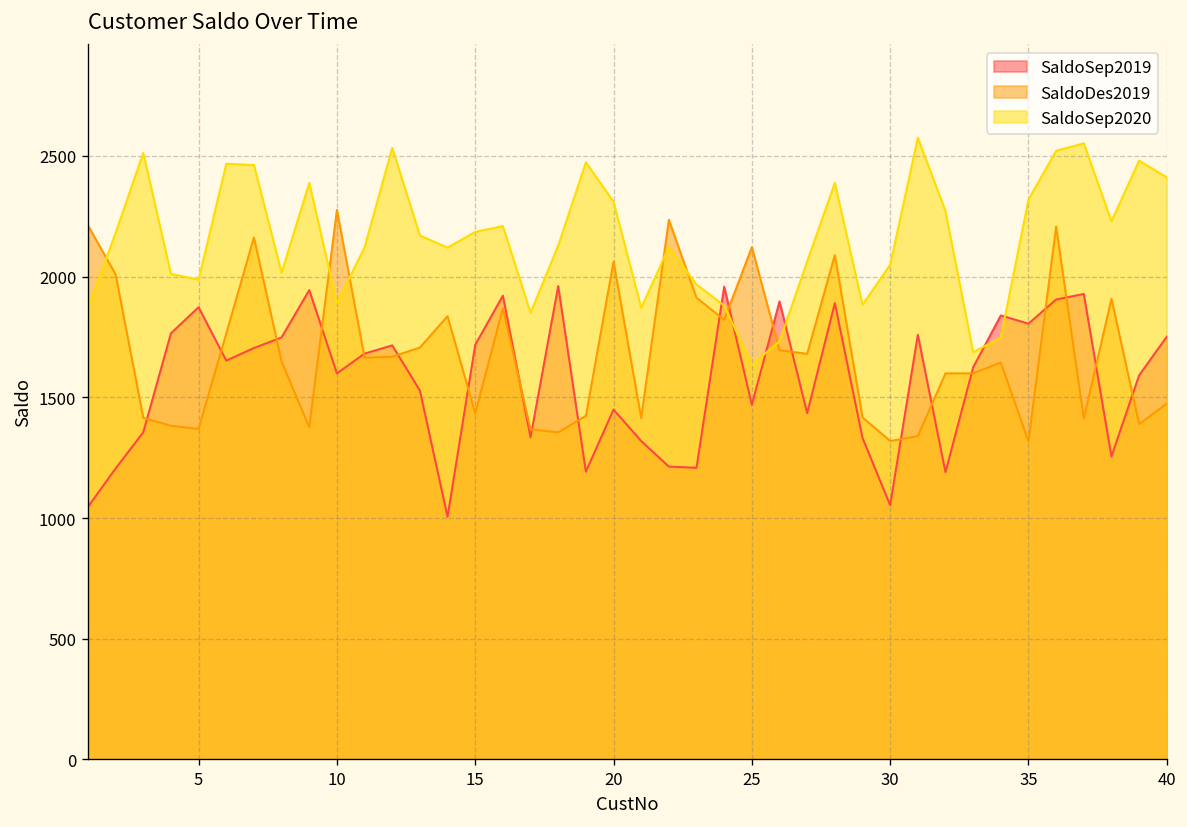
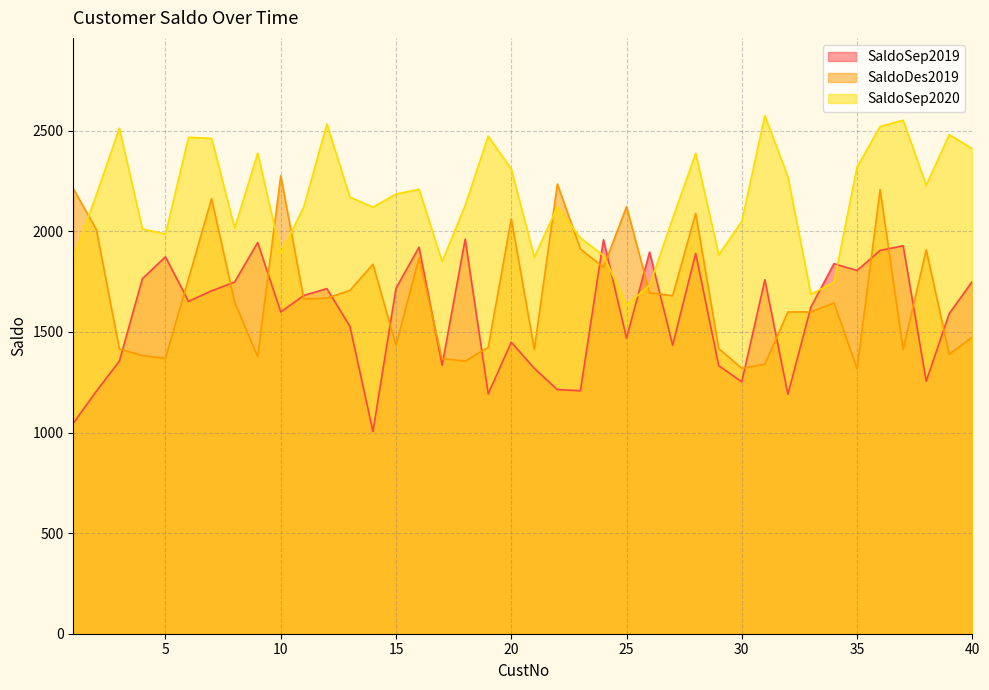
SaldoSep2019, 30: 1050 -> 1250
